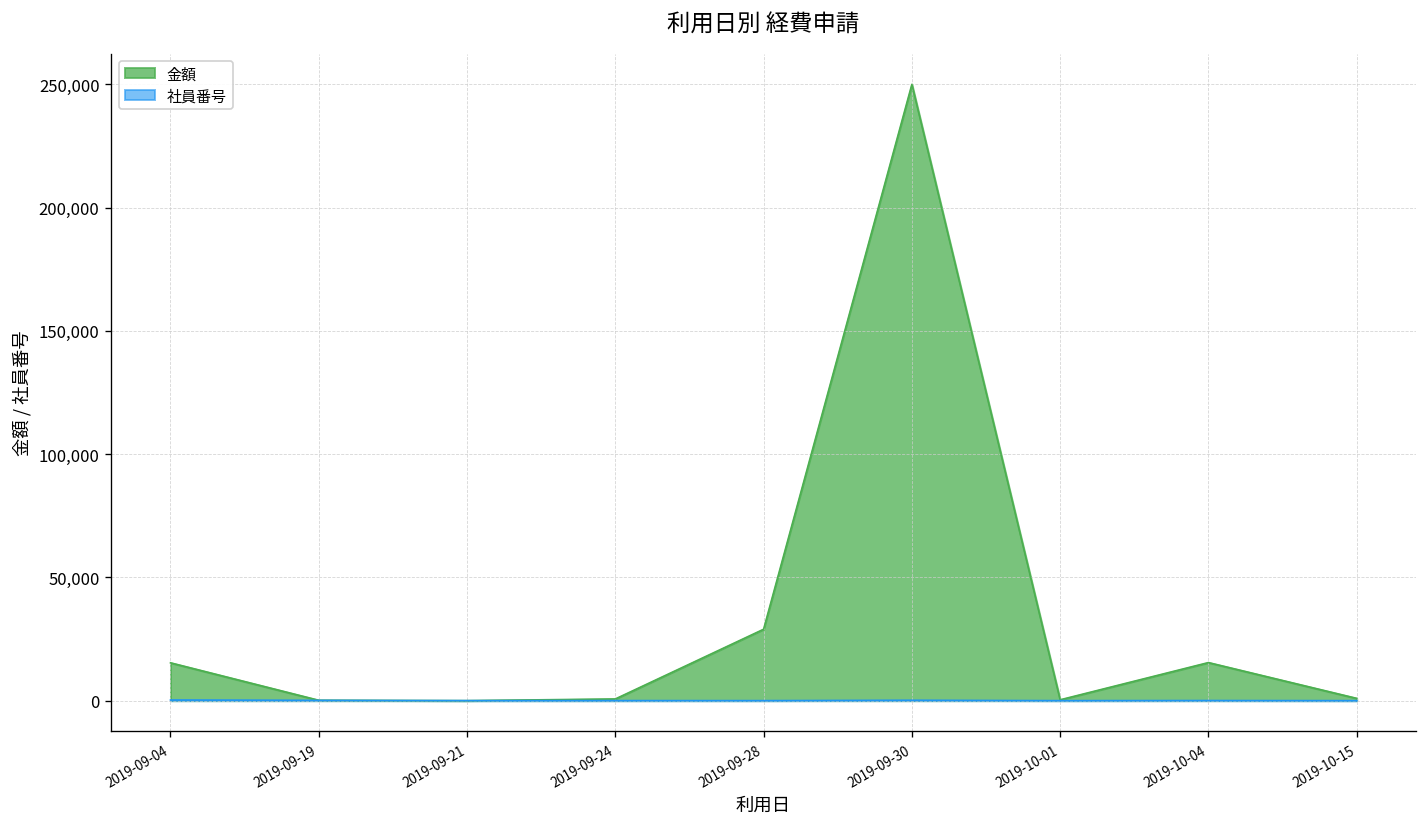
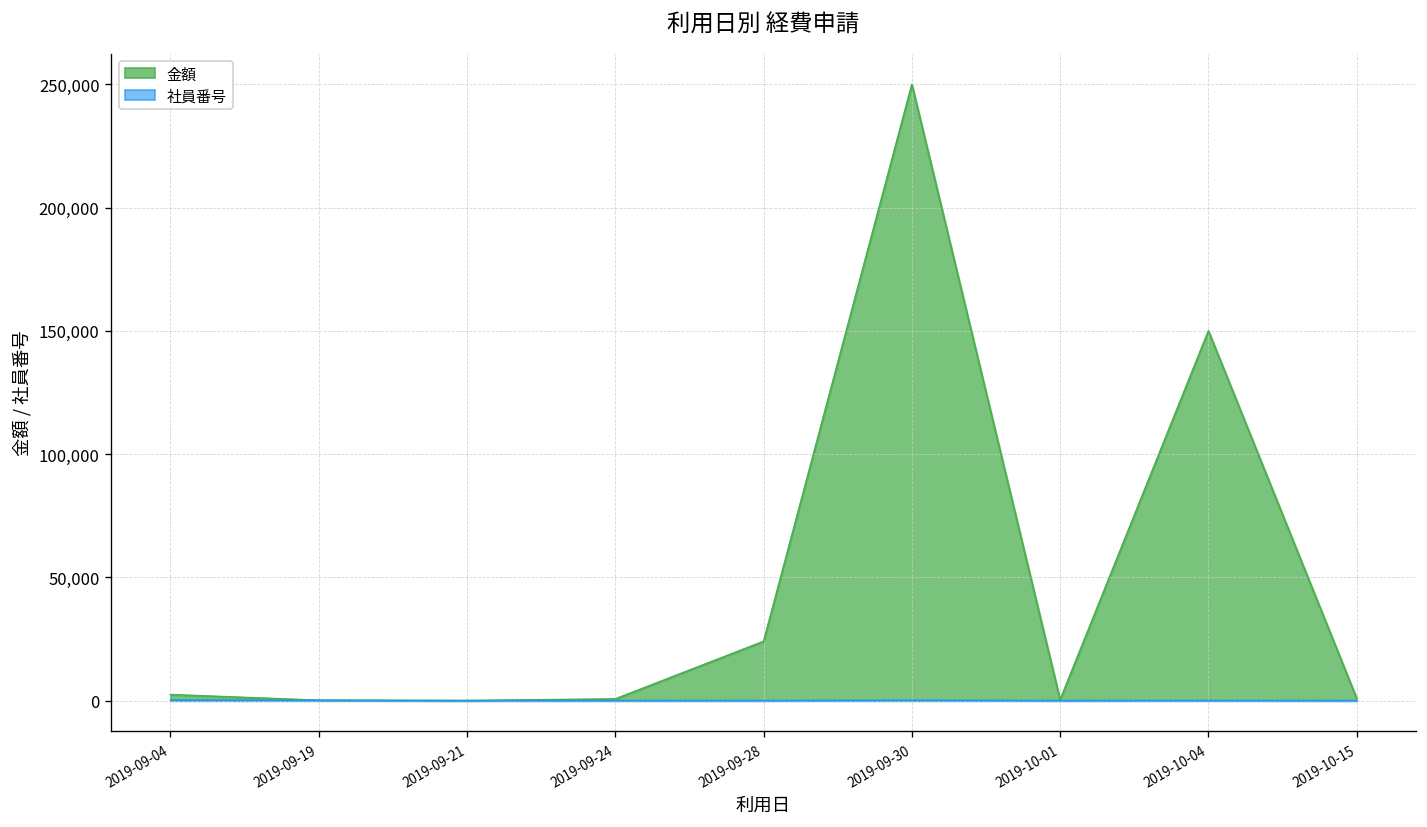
金額, 2019-09-04: 15,000 -> 2,000
金額, 2019-09-28: 29,000 -> 24,000
金額, 2019-10-04: 15,000 -> 150,000
